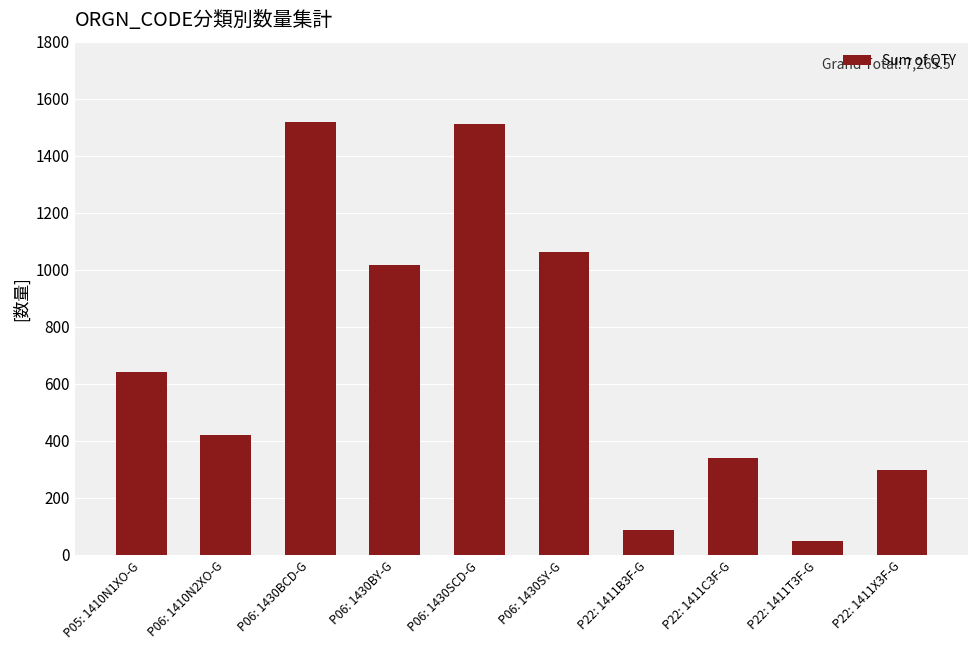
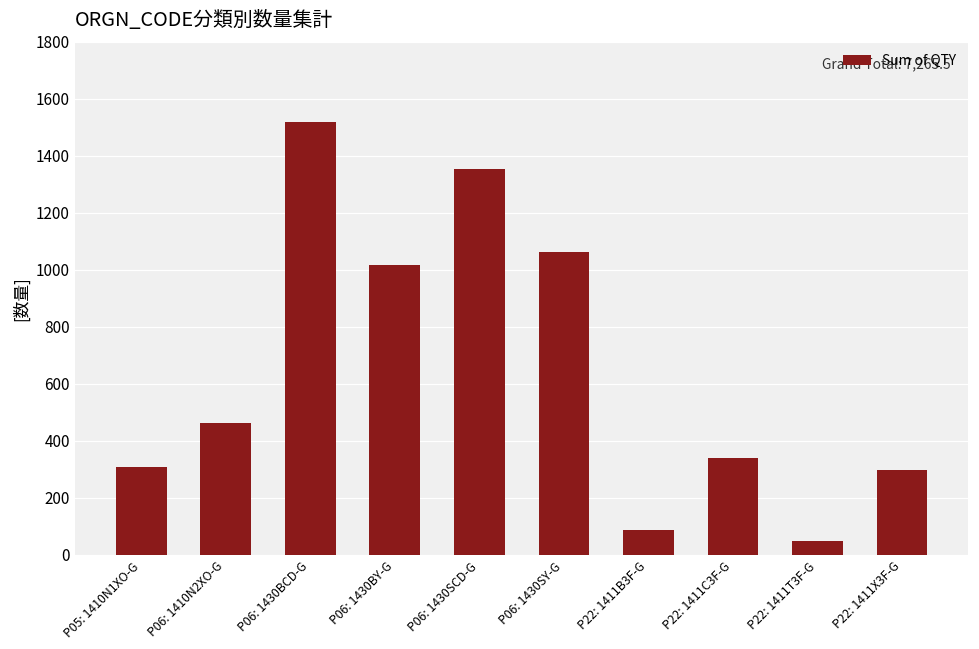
P05: 1410N1XO-G: 640 -> 310
P06: 1410N2XO-G: 420 -> 460
P06: 1430SCD-G: 1510 -> 1350
